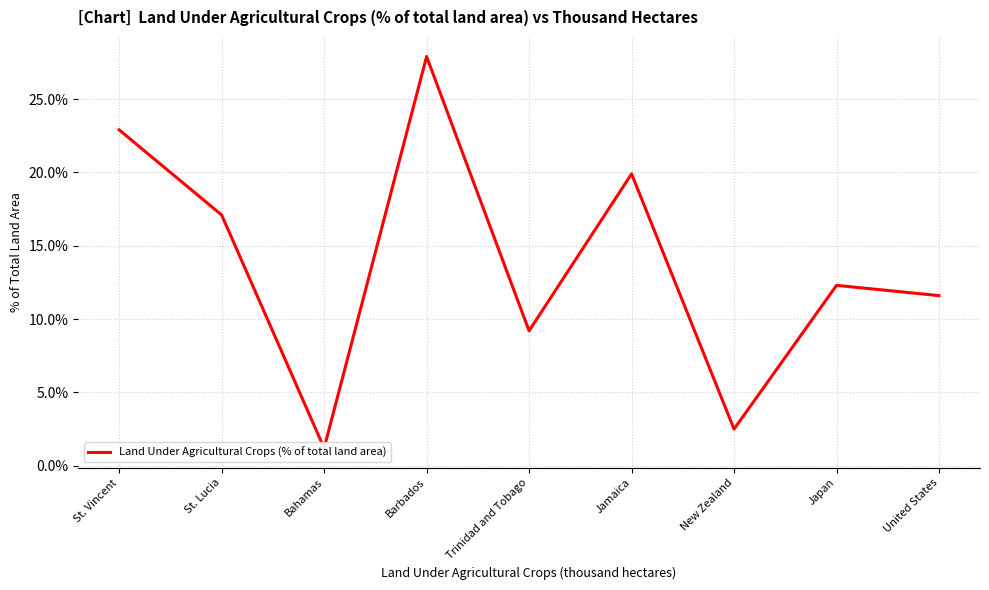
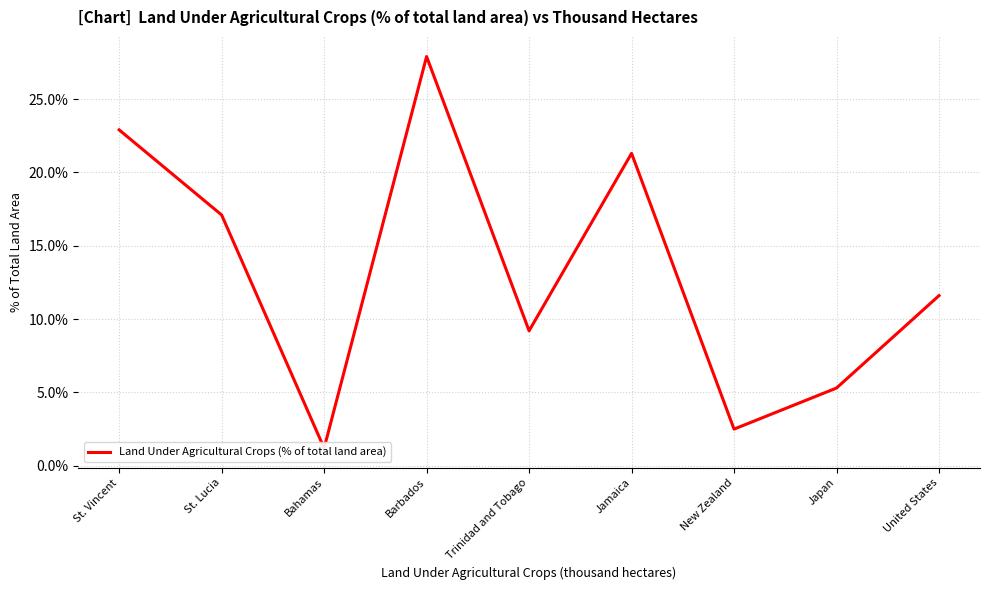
Jamaica: 19.9% -> 21.3%
Japan: 12.3% -> 5.3%
